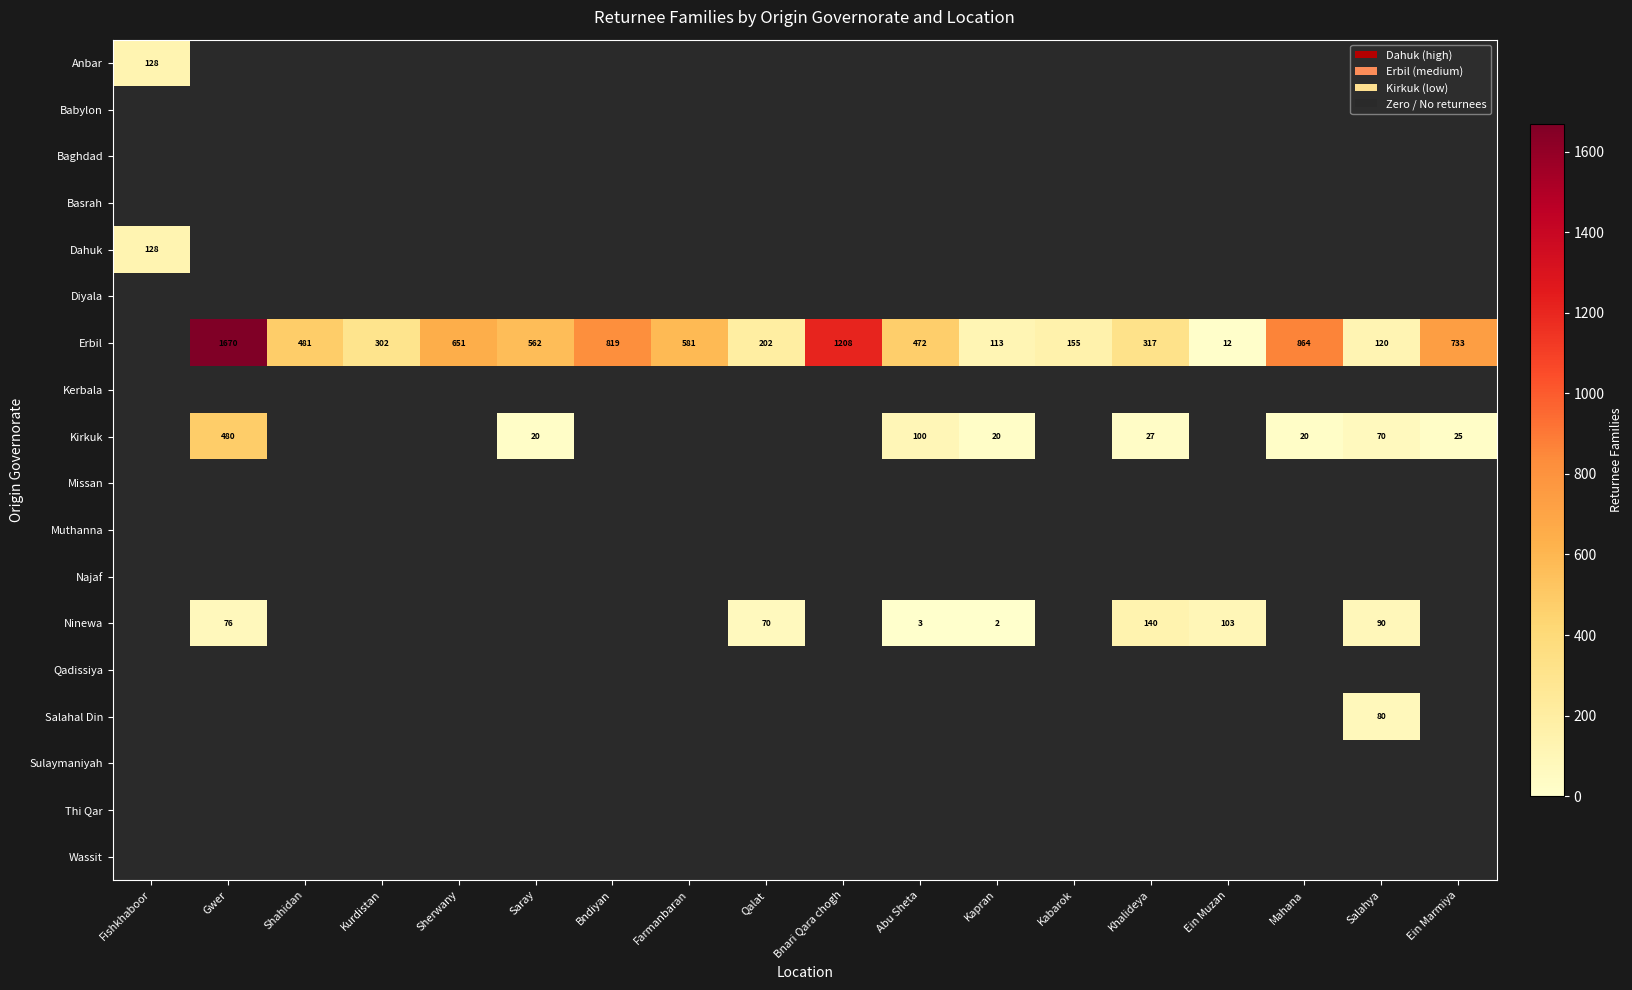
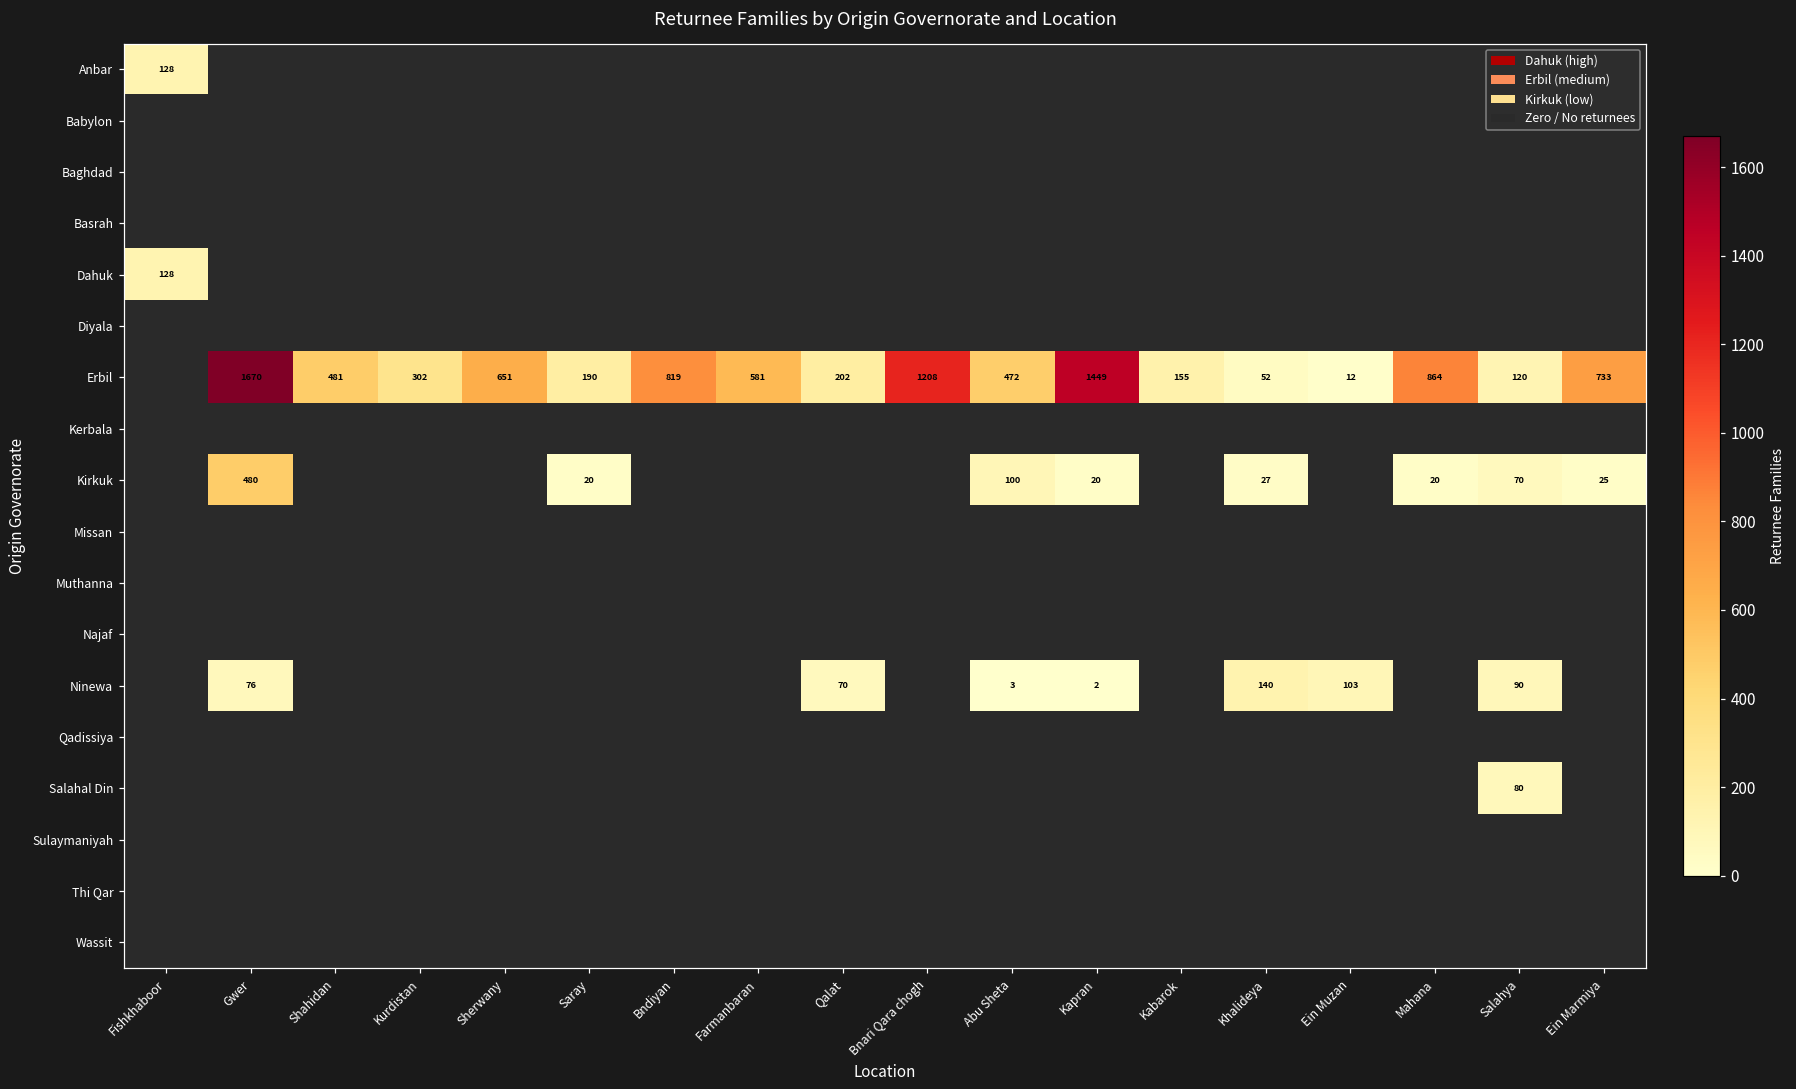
Erbil, Saray: 562 -> 190
Erbil, Kapran: 113 -> 1449
Erbil, Khalideya: 317 -> 52
